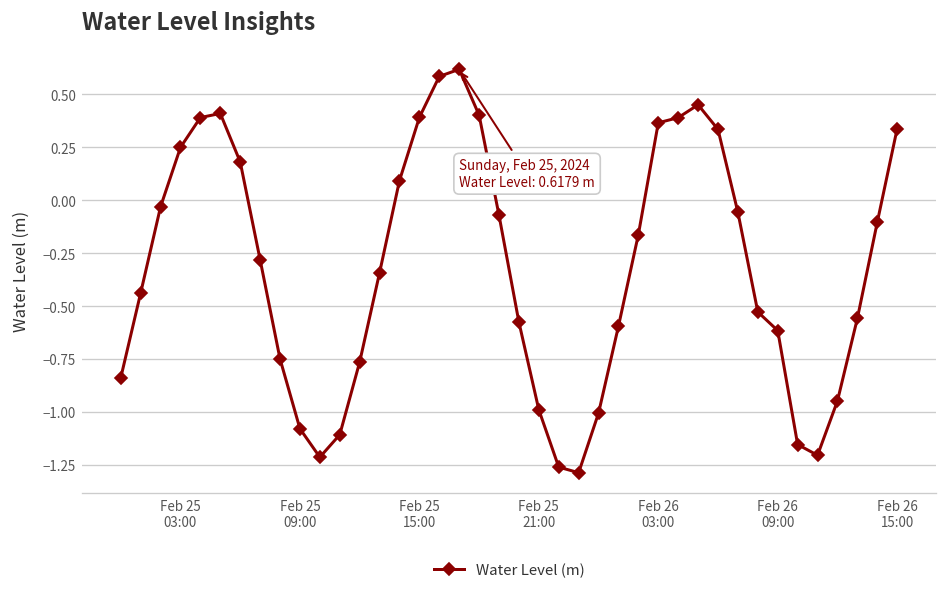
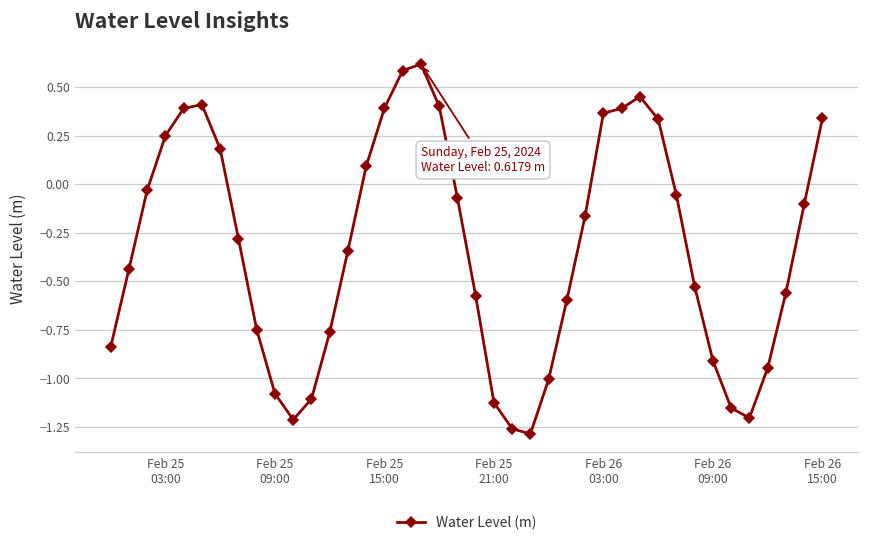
Feb 25 21:00: -0.99 -> -1.12
Feb 26 09:00: -0.62 -> -0.91
